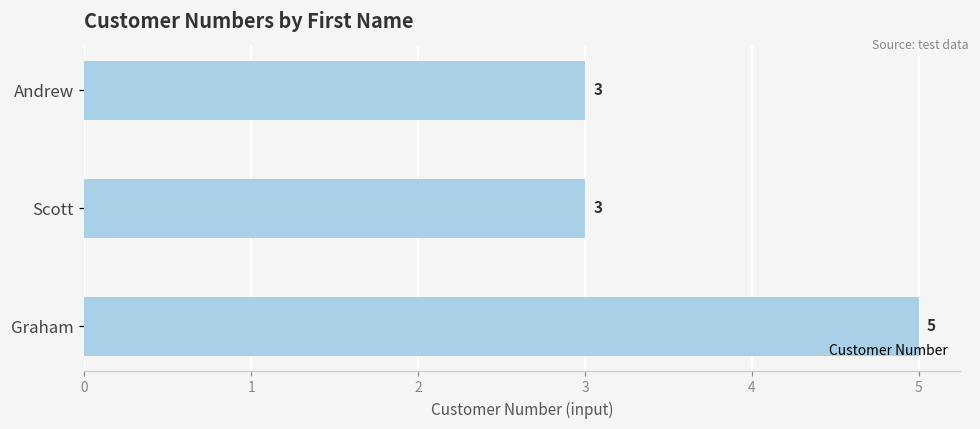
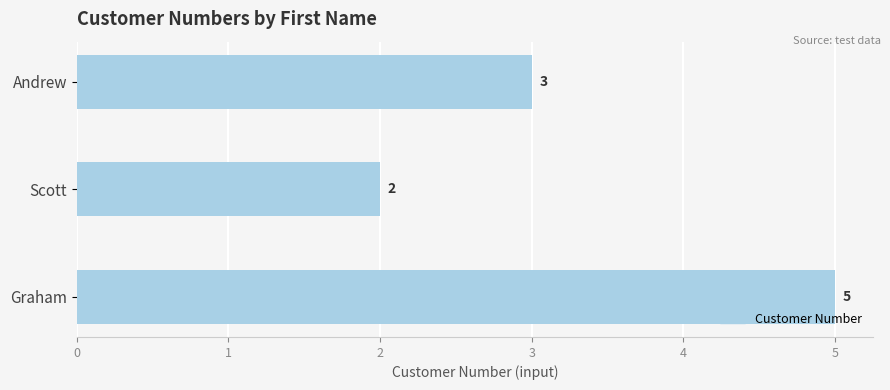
Scott: 3 -> 2
